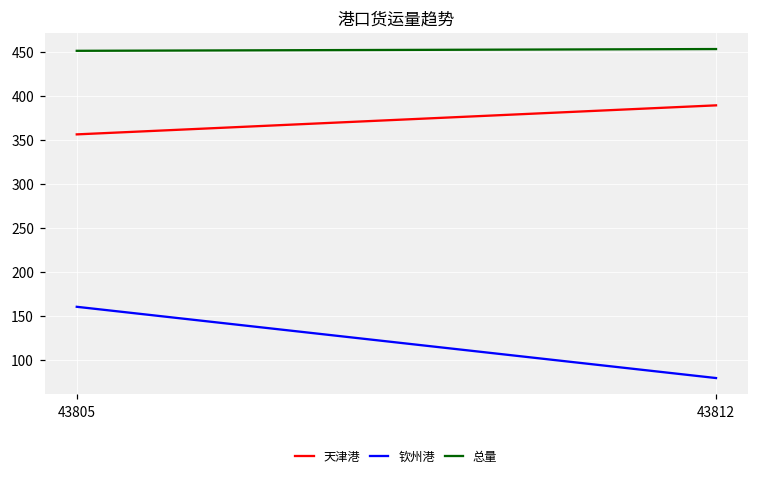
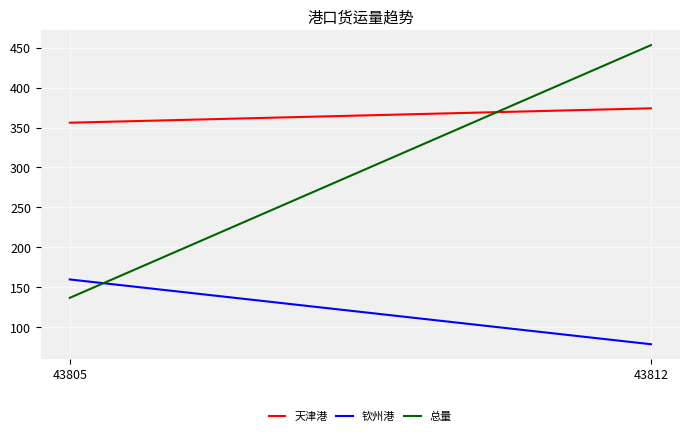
总量, 43805: 450 -> 140
天津港, 43812: 390 -> 370
